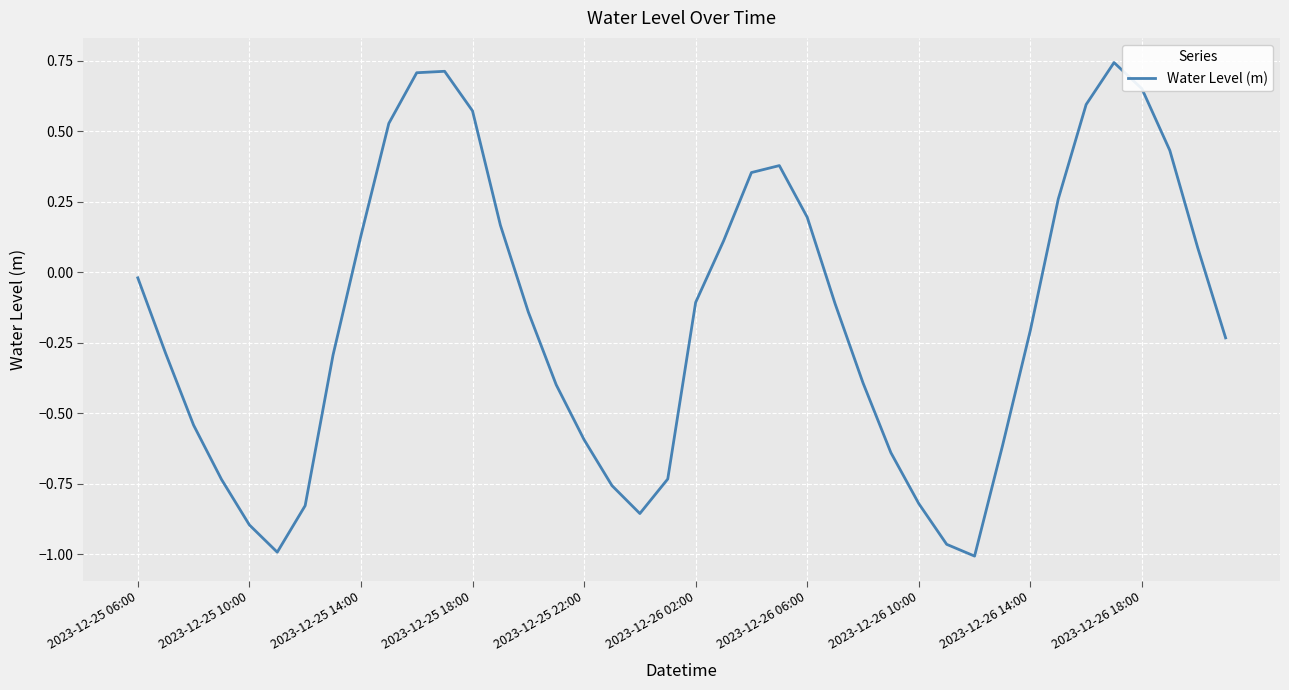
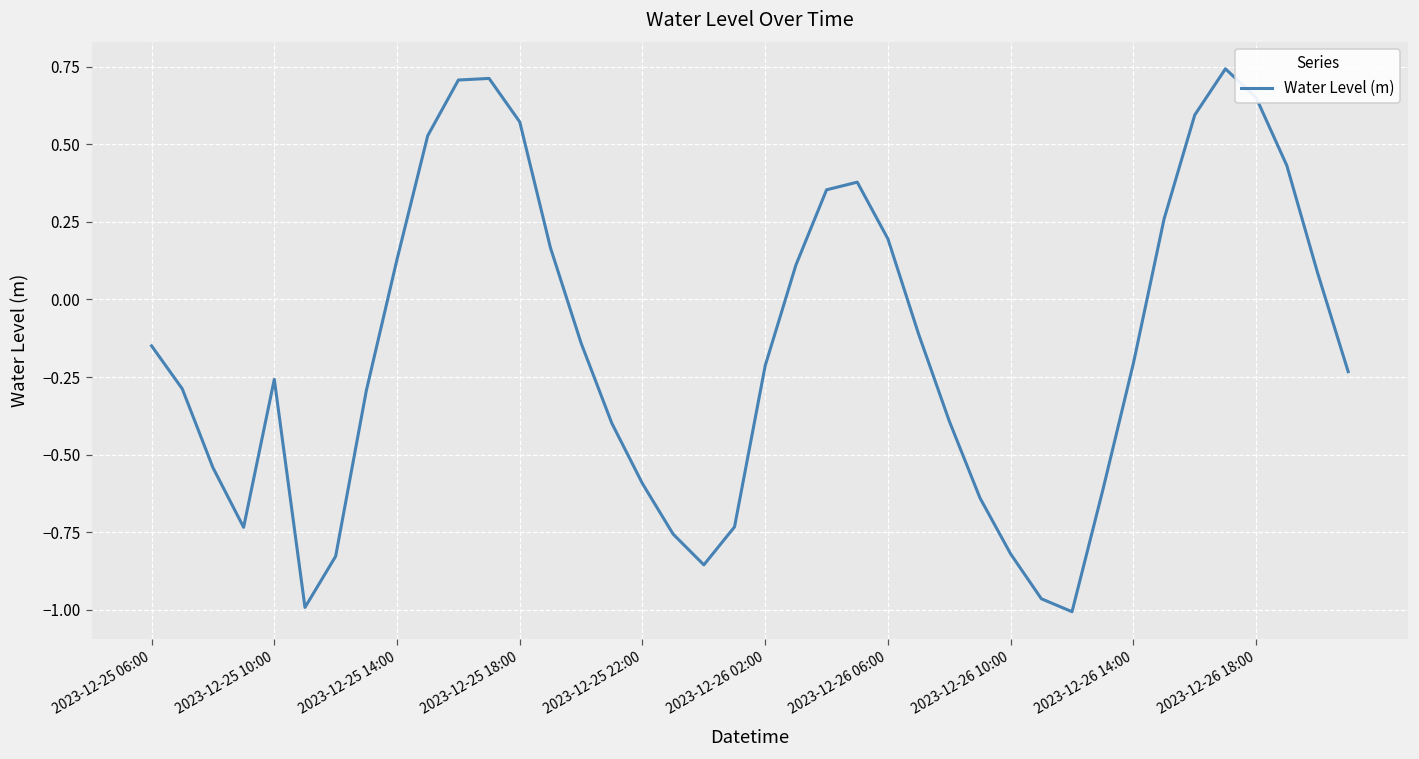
2023-12-25 06:00: -0.02 -> -0.15
2023-12-25 10:00: -0.90 -> -0.26
2023-12-26 02:00: -0.11 -> -0.21
